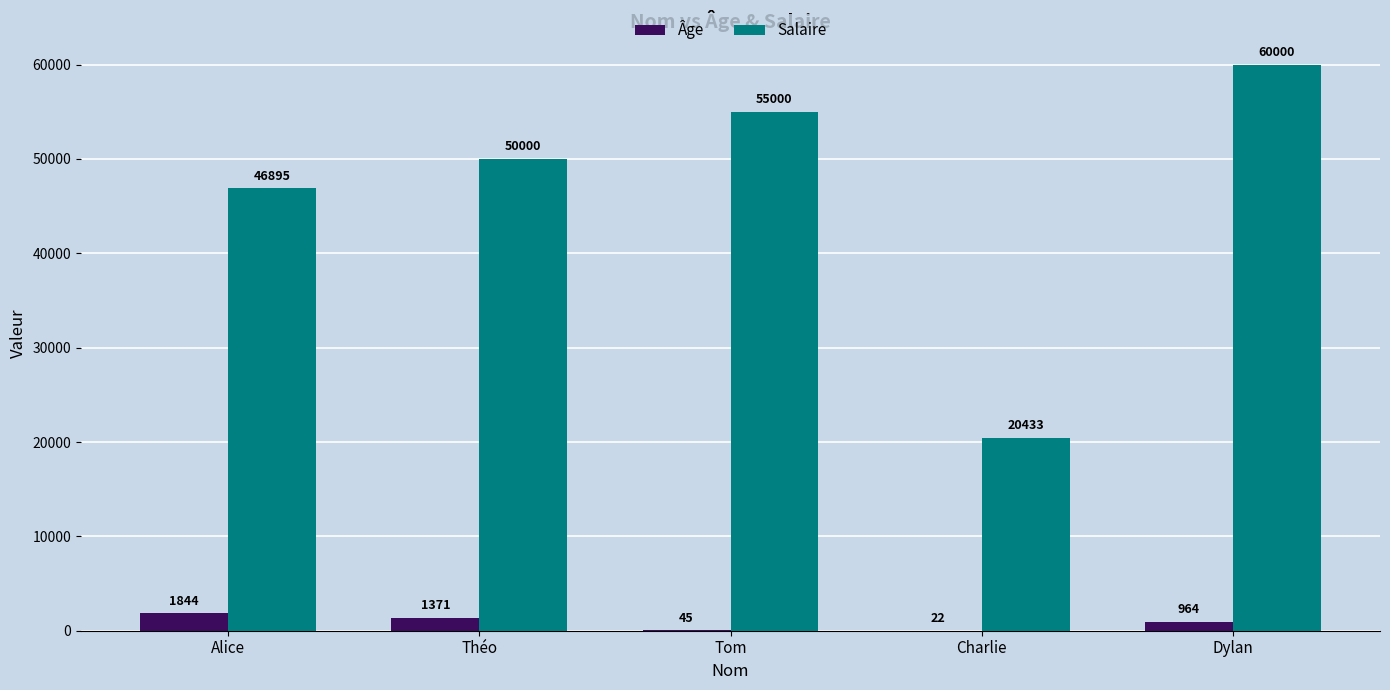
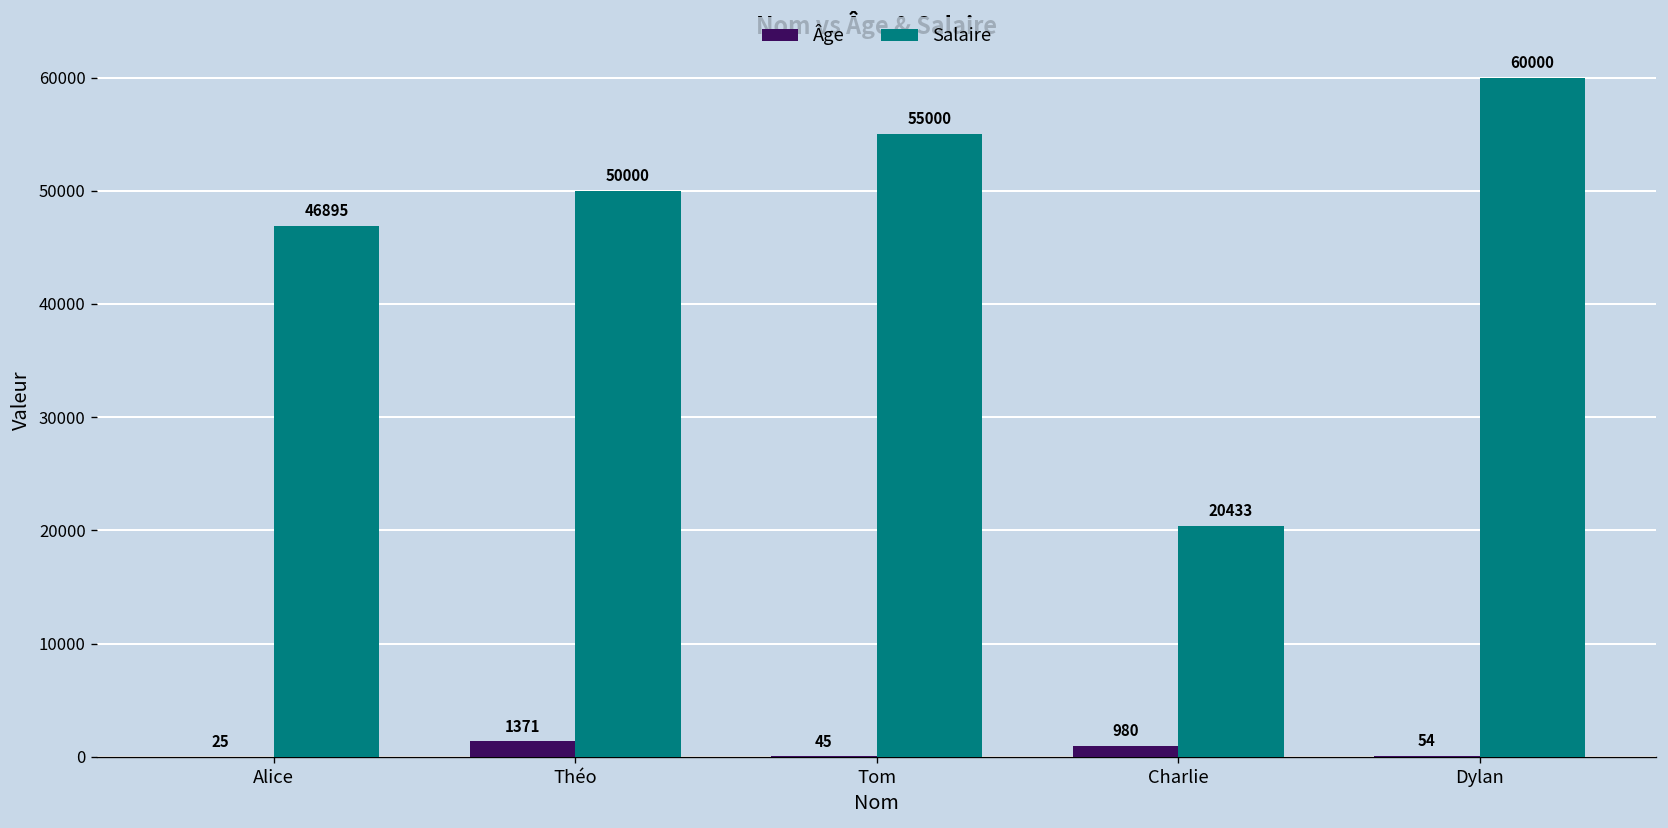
Âge, Alice: 1844 -> 25
Âge, Charlie: 22 -> 980
Âge, Dylan: 964 -> 54
